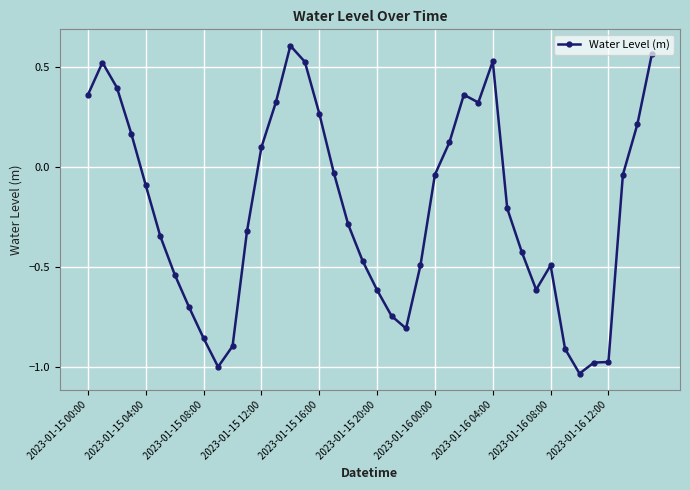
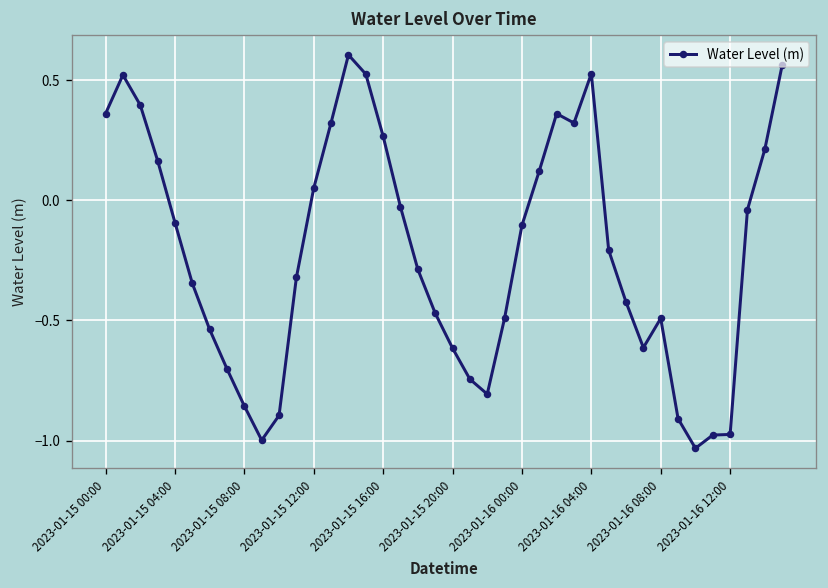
2023-01-15 12:00: 0.10 -> 0.05
2023-01-16 00:00: -0.04 -> -0.10
